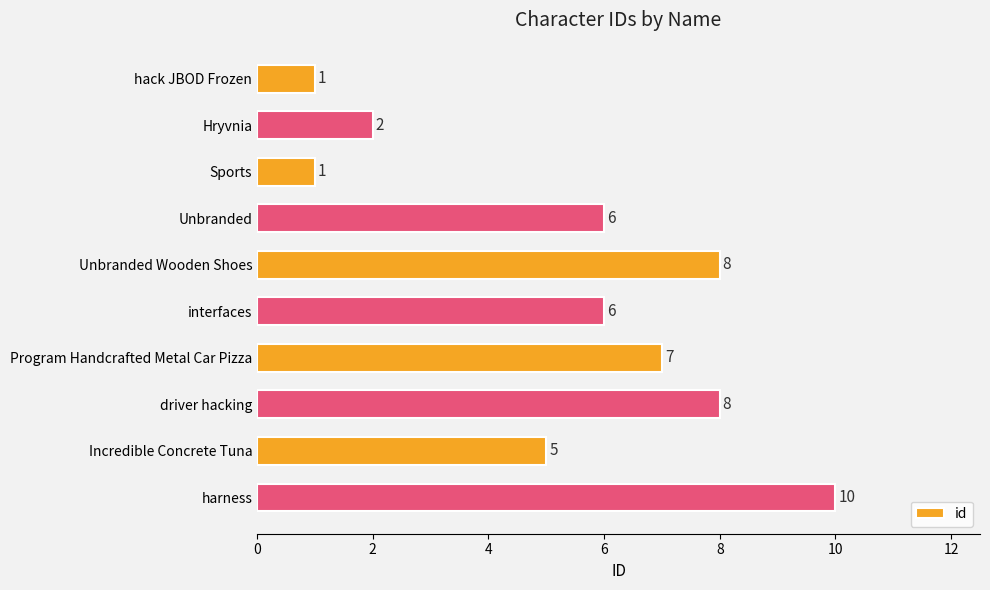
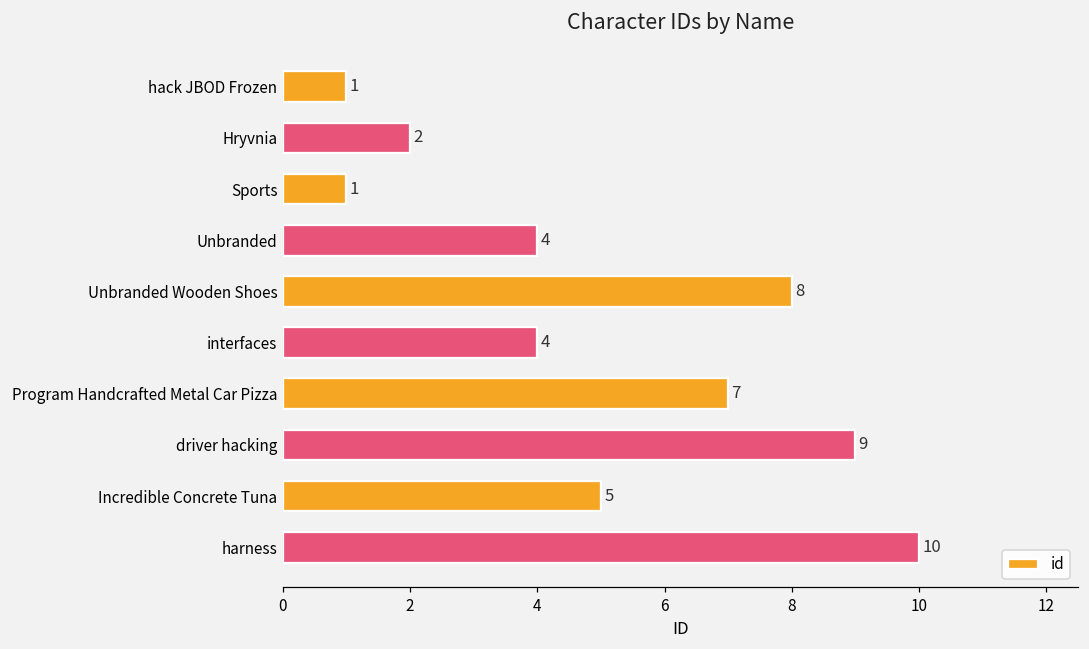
Unbranded: 6 -> 4
interfaces: 6 -> 4
driver hacking: 8 -> 9
